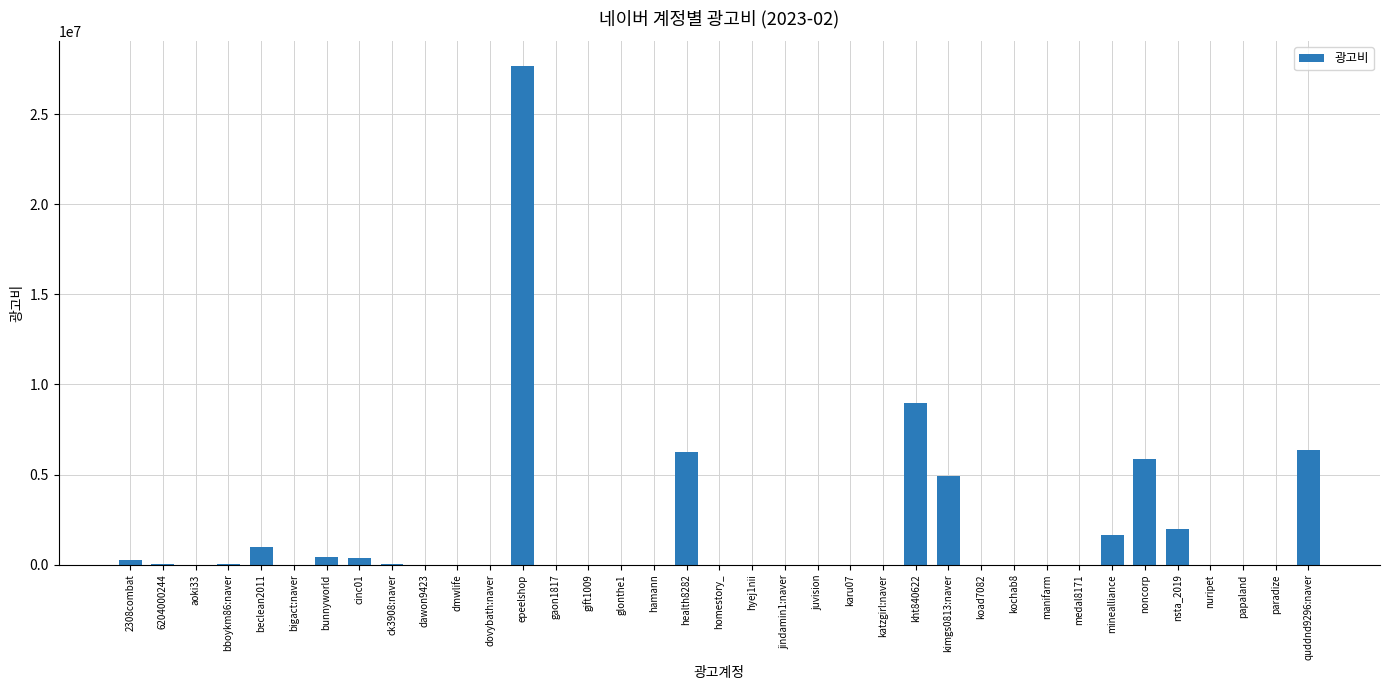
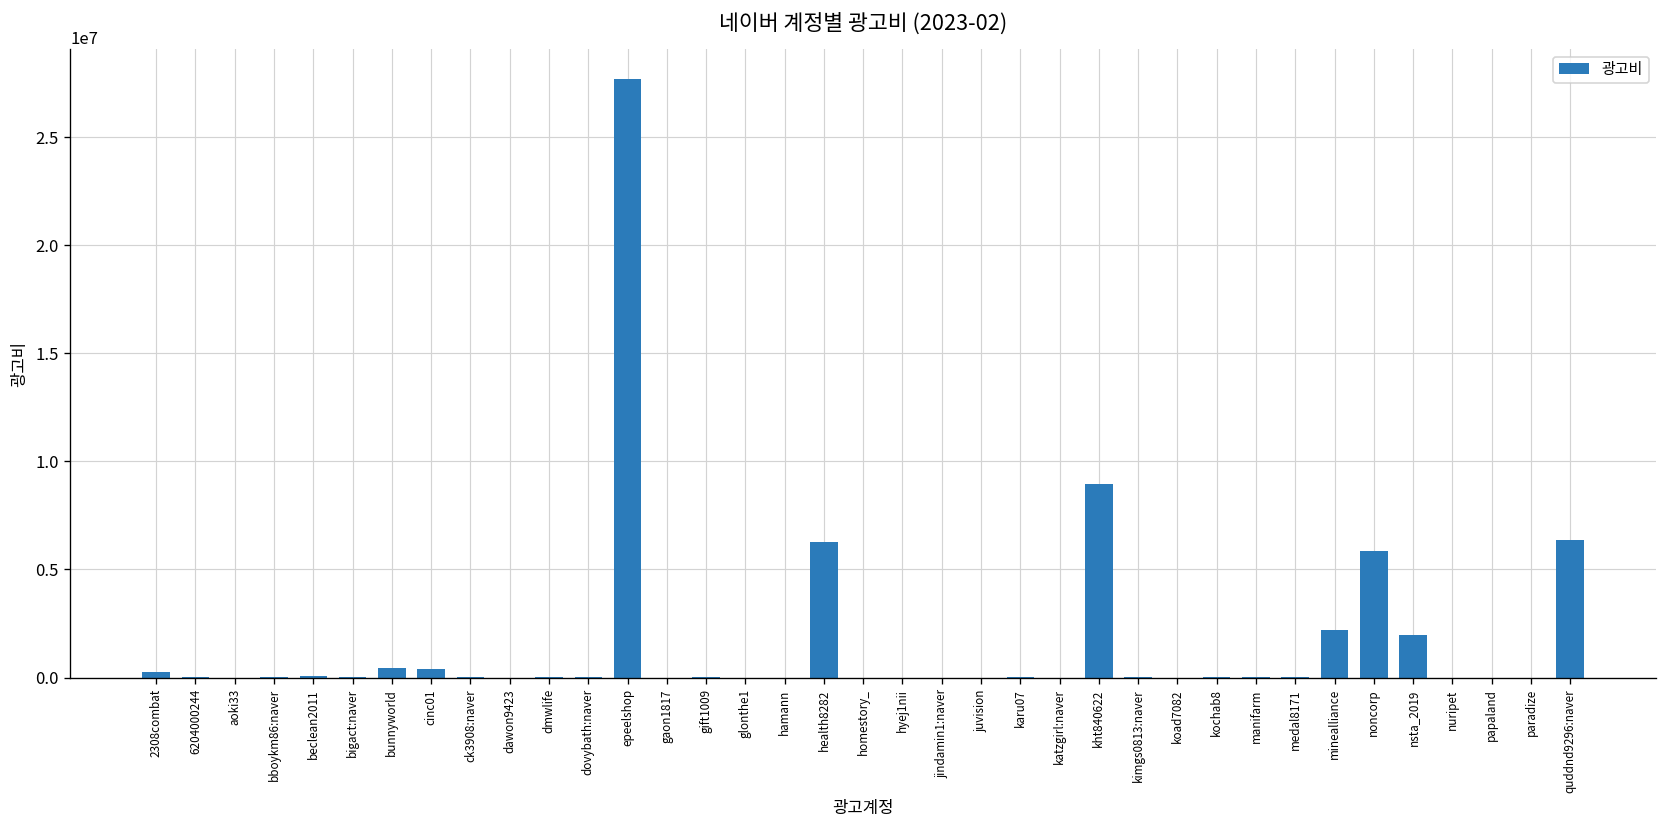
beclean2011: 1000000 -> 0
kimgs0813:naver: 4900000 -> 0
minealliance: 1600000 -> 2200000
